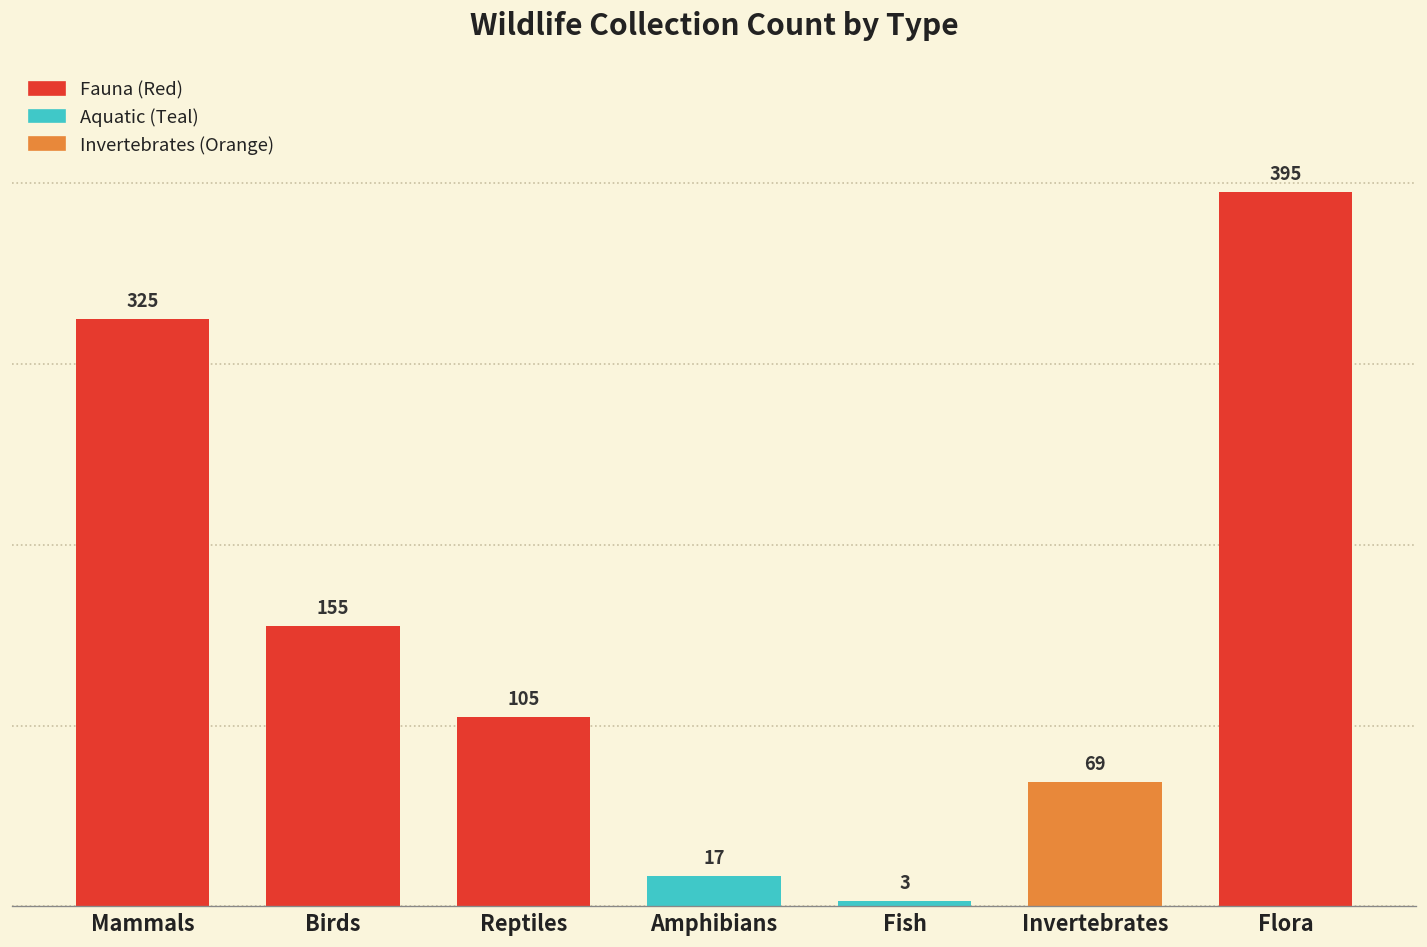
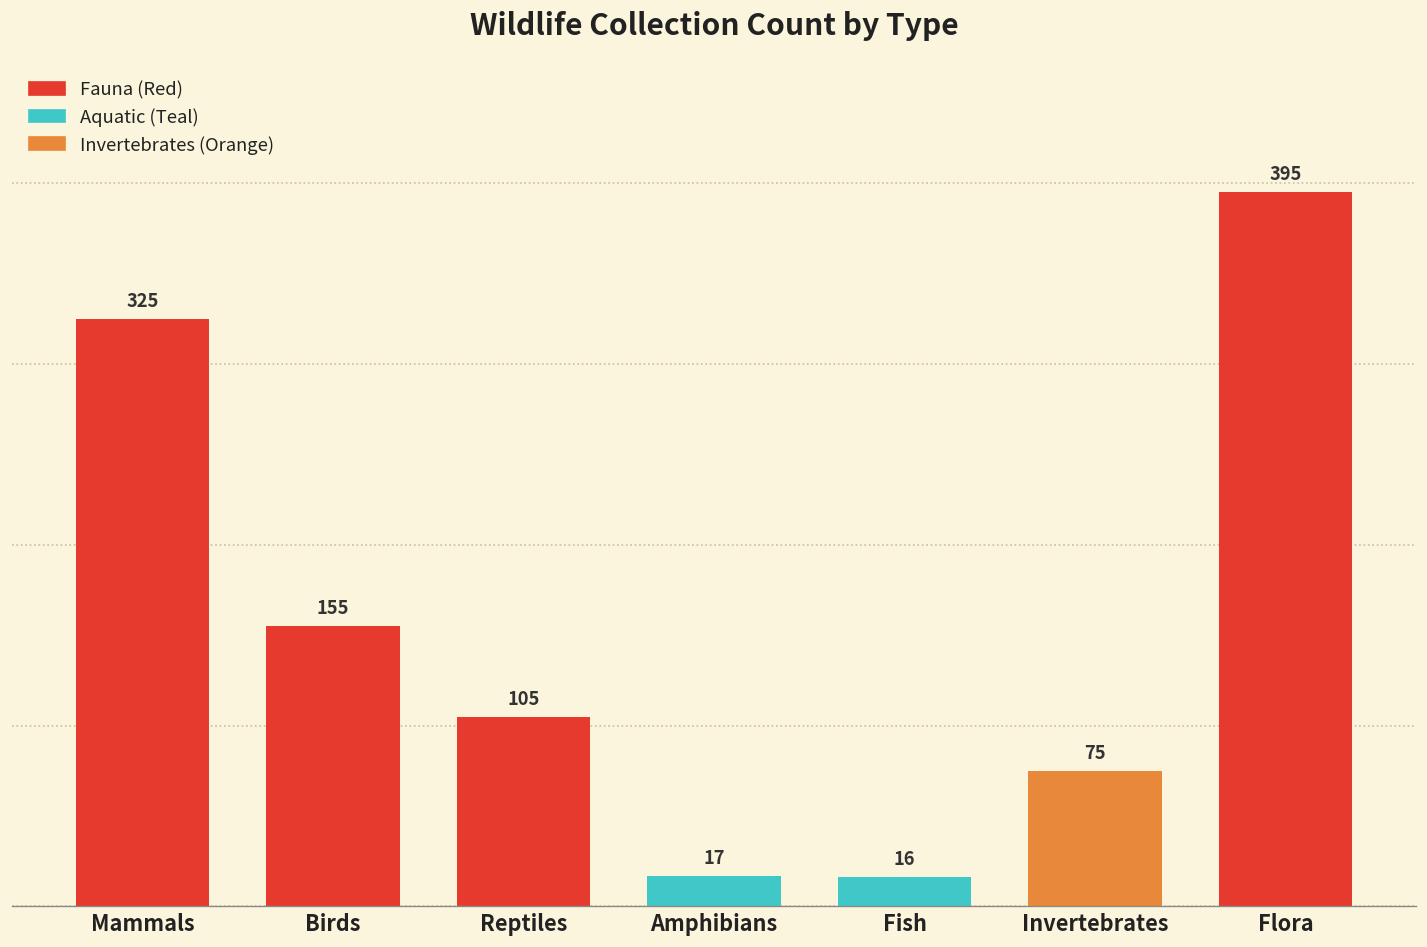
Fish: 3 -> 16
Invertebrates: 69 -> 75
